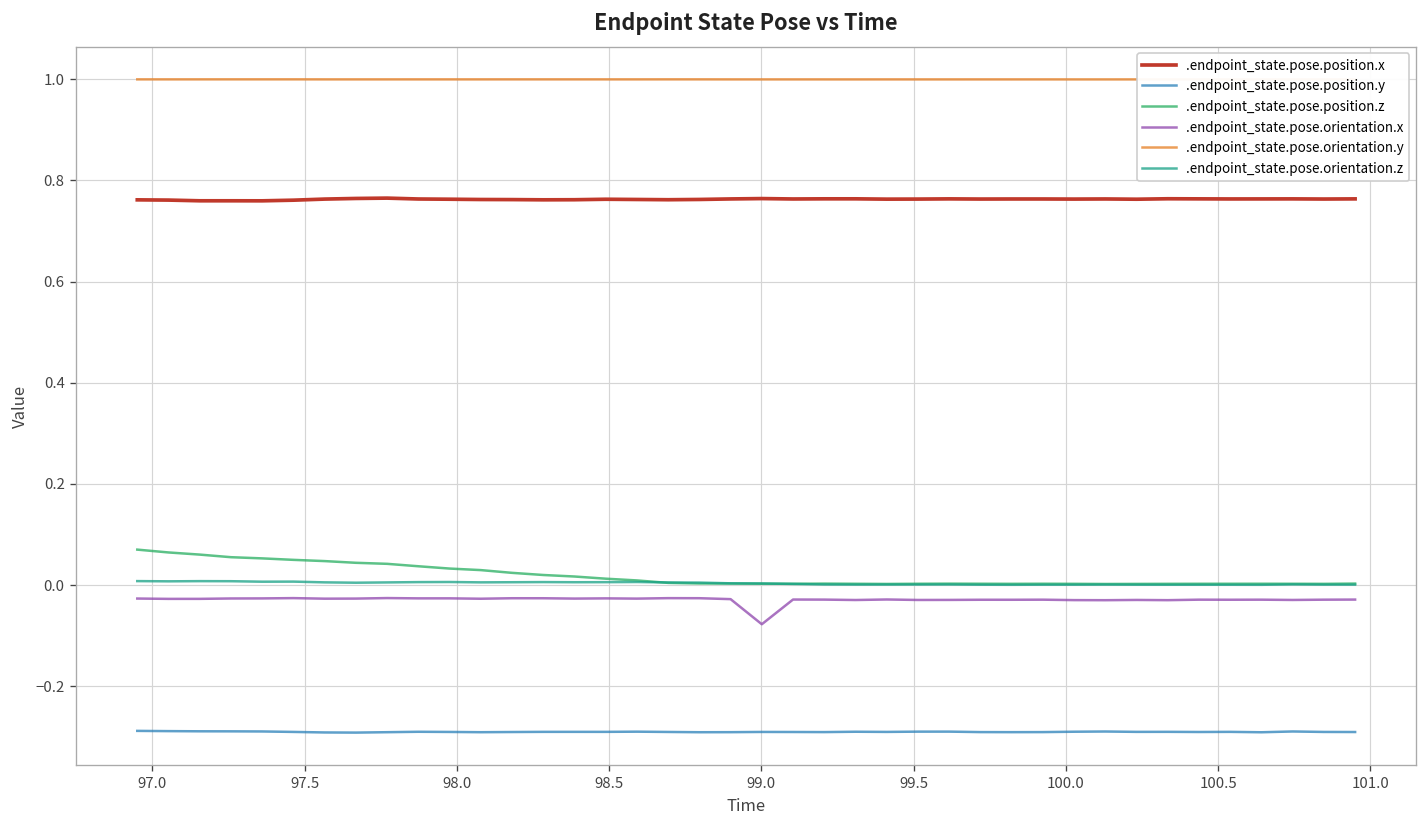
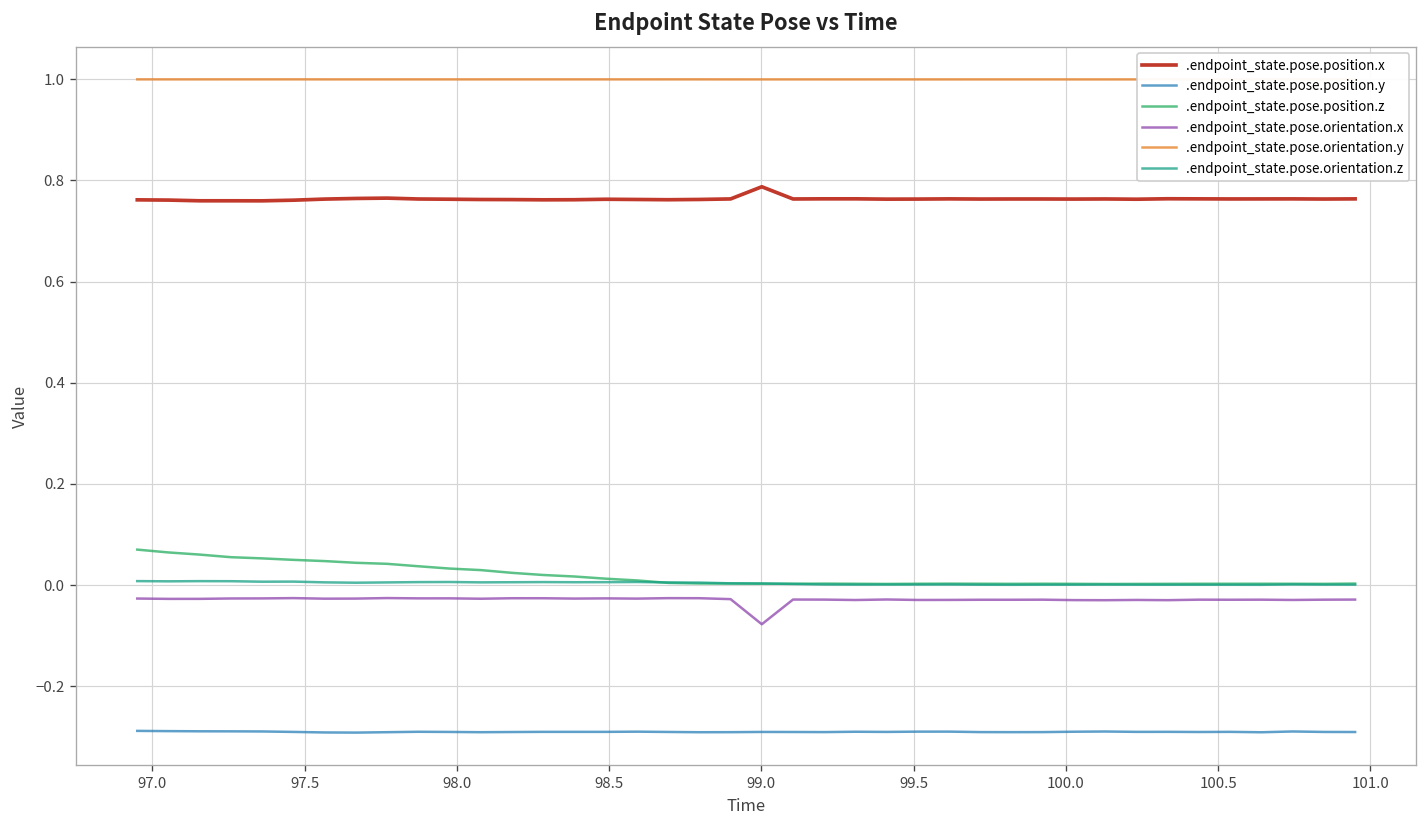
.endpoint_state.pose.position.x, 99.0: 0.76 -> 0.79
